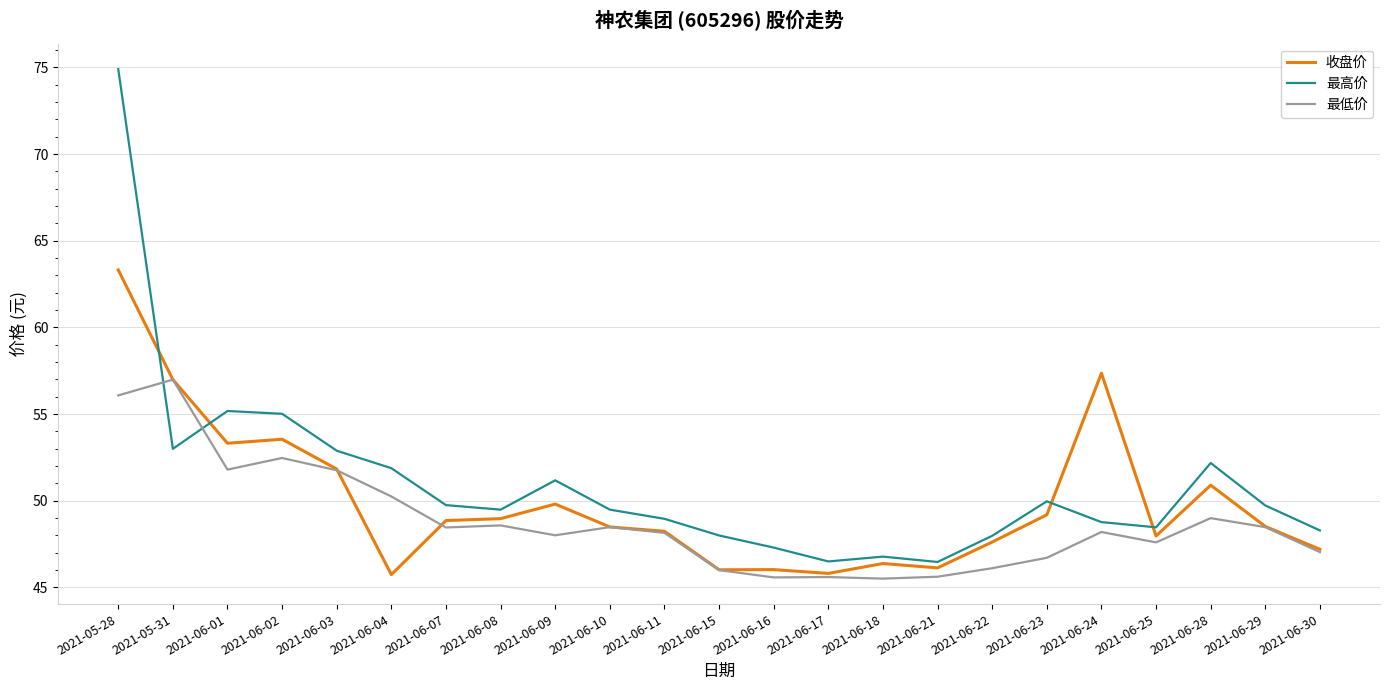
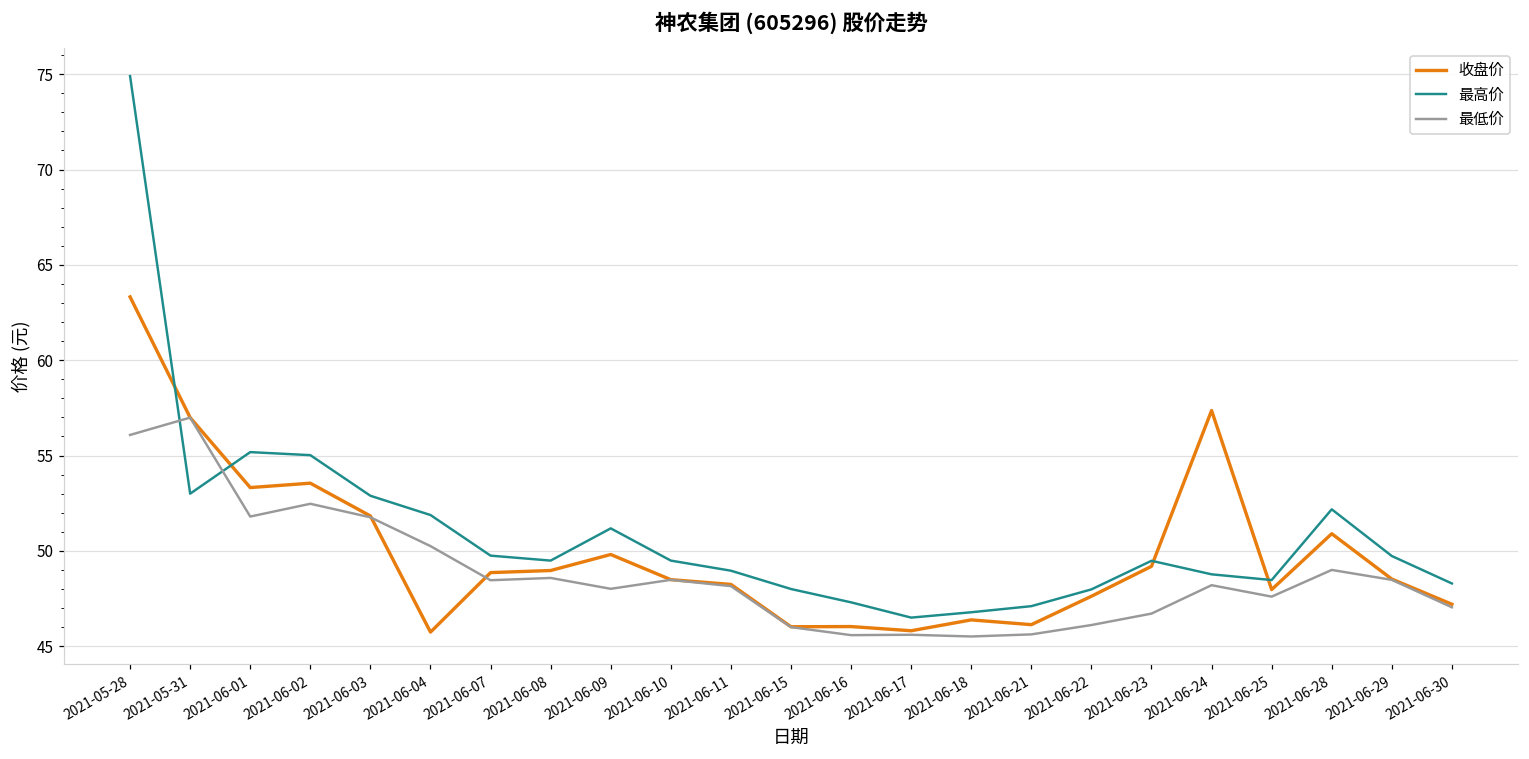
最高价, 2021-06-21: 46.5 -> 47.1
最高价, 2021-06-23: 50.0 -> 49.5
